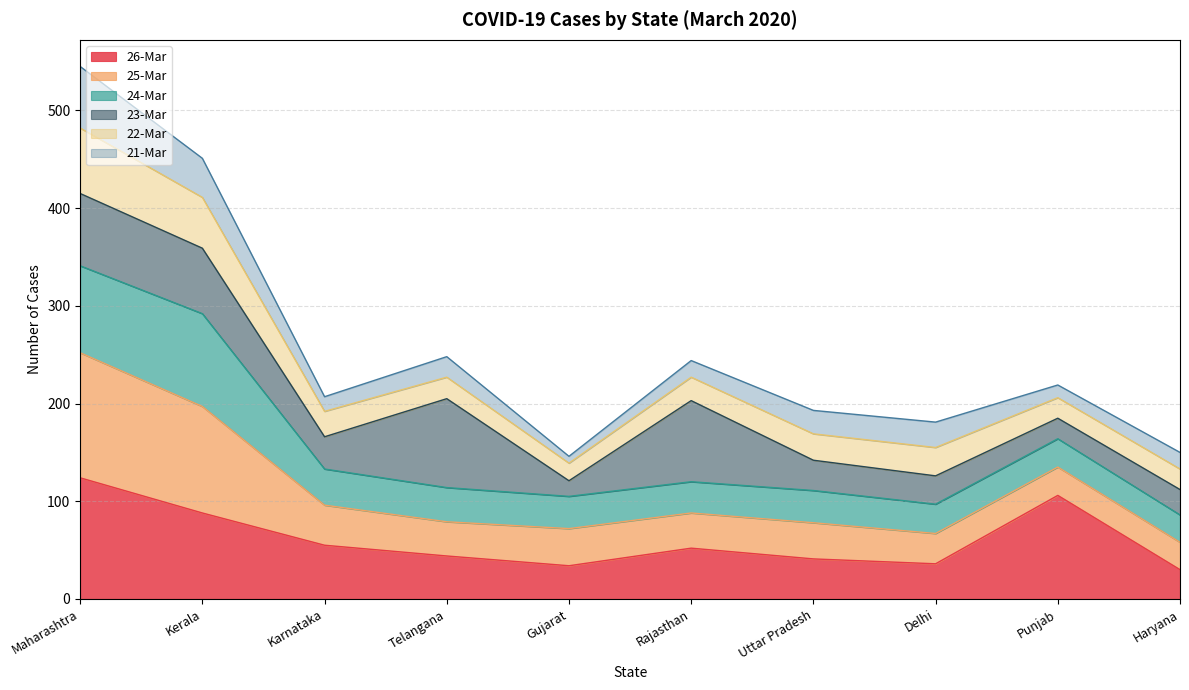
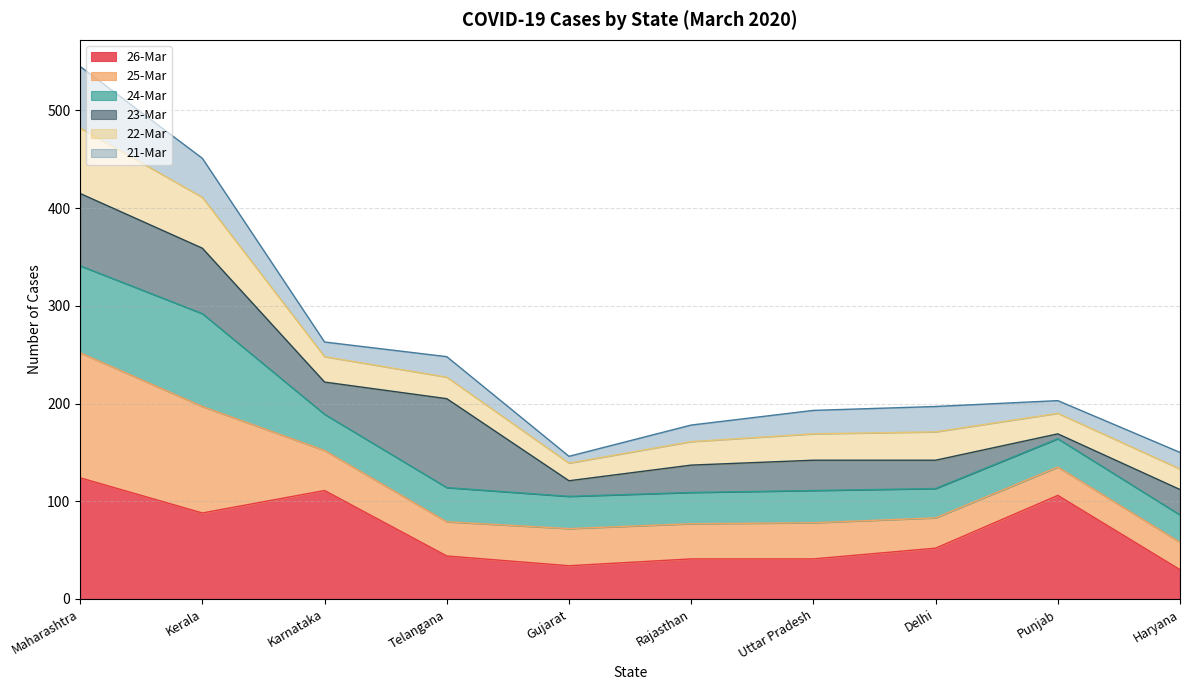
26-Mar, Karnataka: 60 -> 110
26-Mar, Rajasthan: 50 -> 40
23-Mar, Rajasthan: 80 -> 30
26-Mar, Delhi: 40 -> 50
23-Mar, Punjab: 20 -> 10
